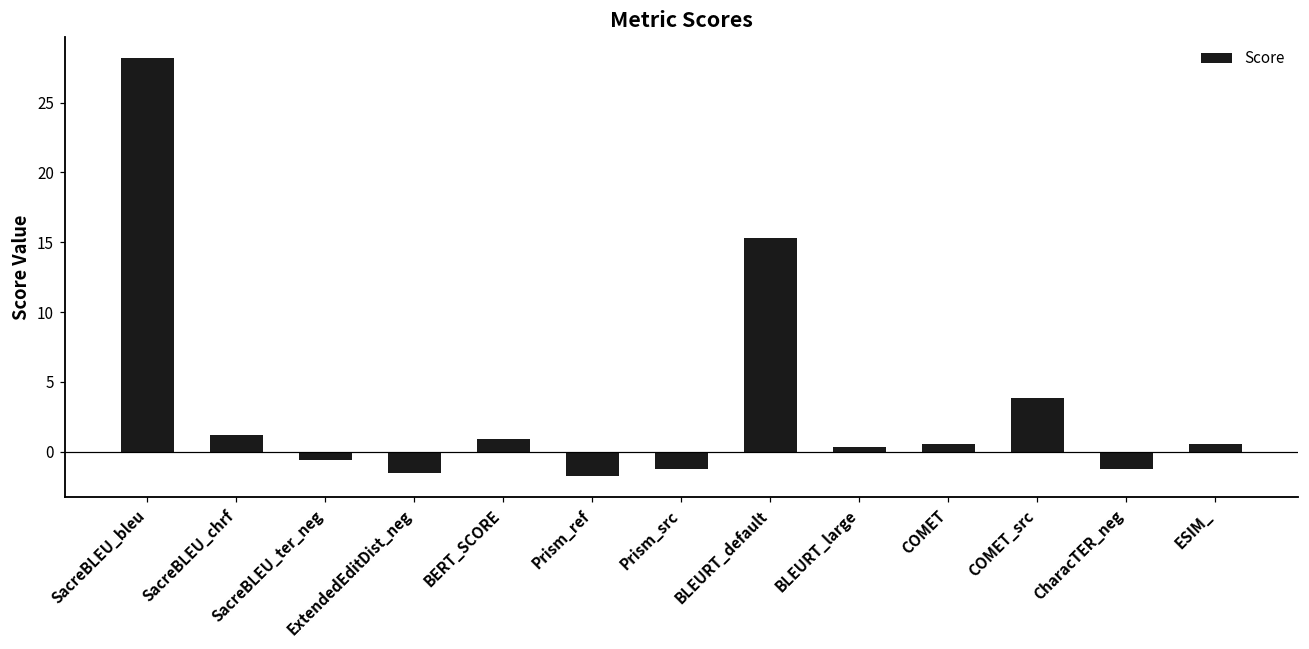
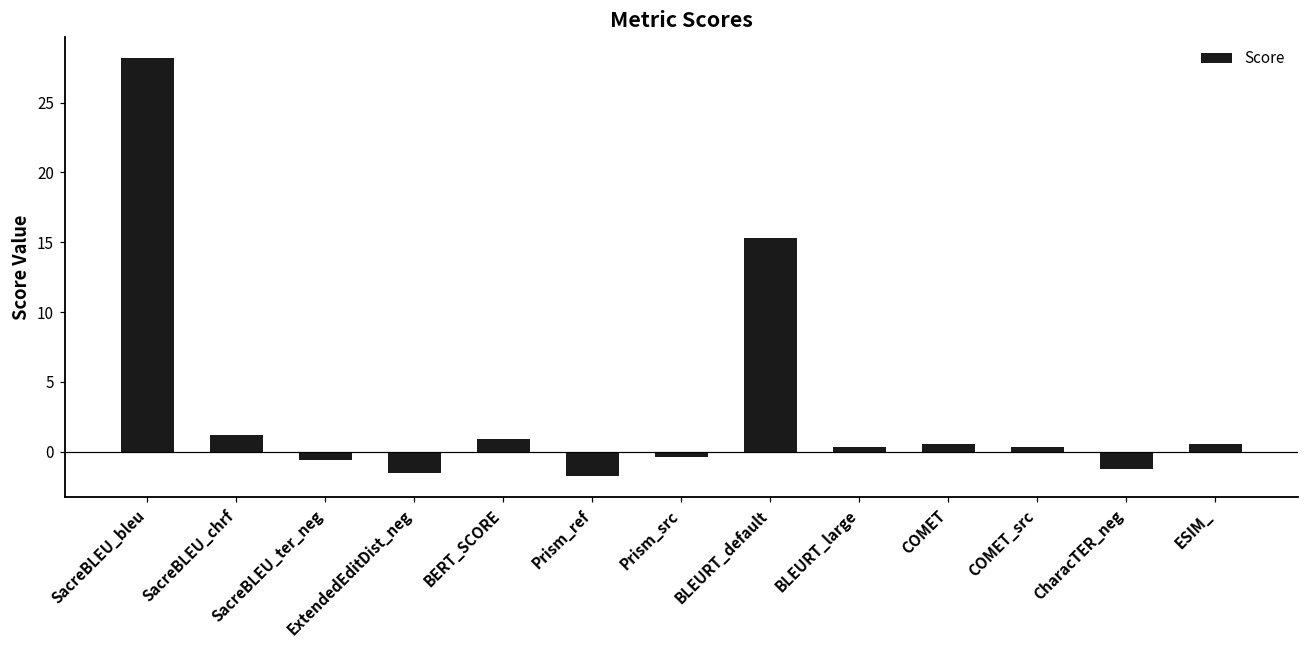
Prism_src: -1.2 -> -0.4
COMET_src: 3.9 -> 0.3
